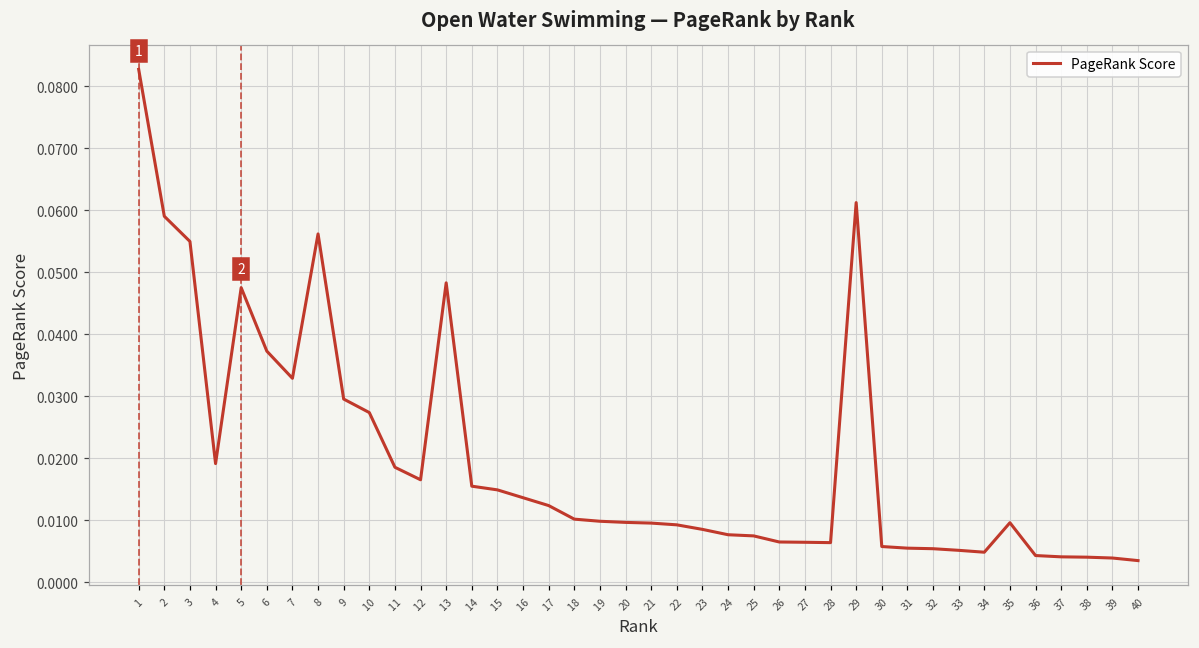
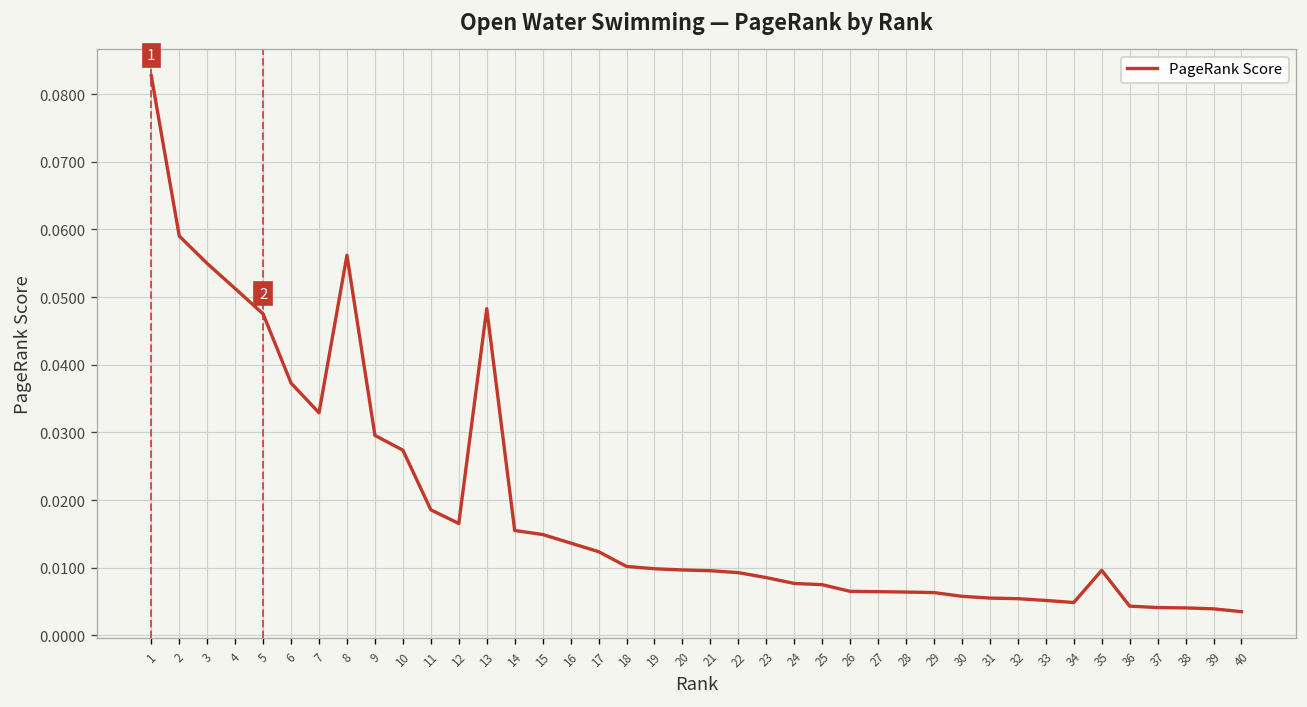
4: 0.019 -> 0.051
29: 0.061 -> 0.006
